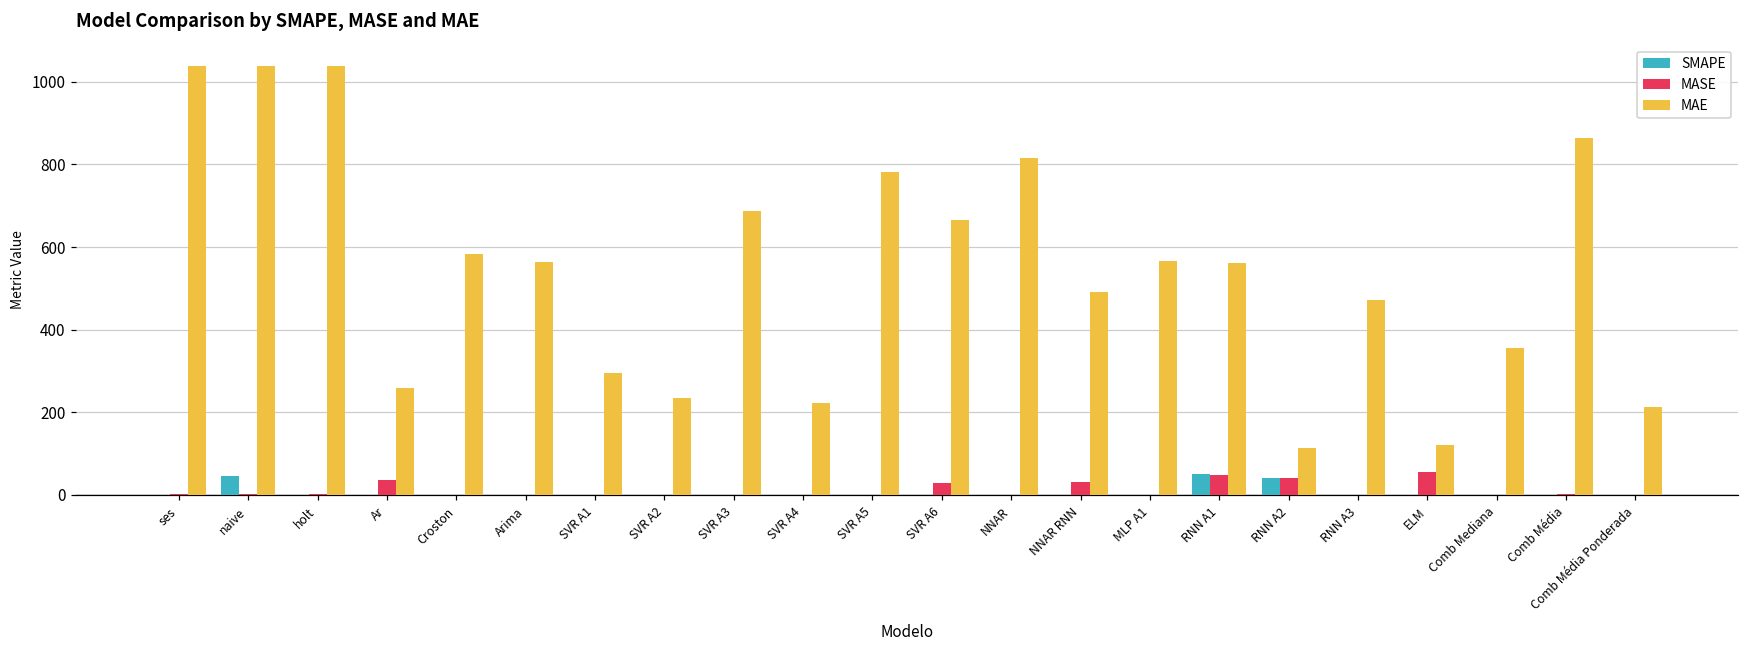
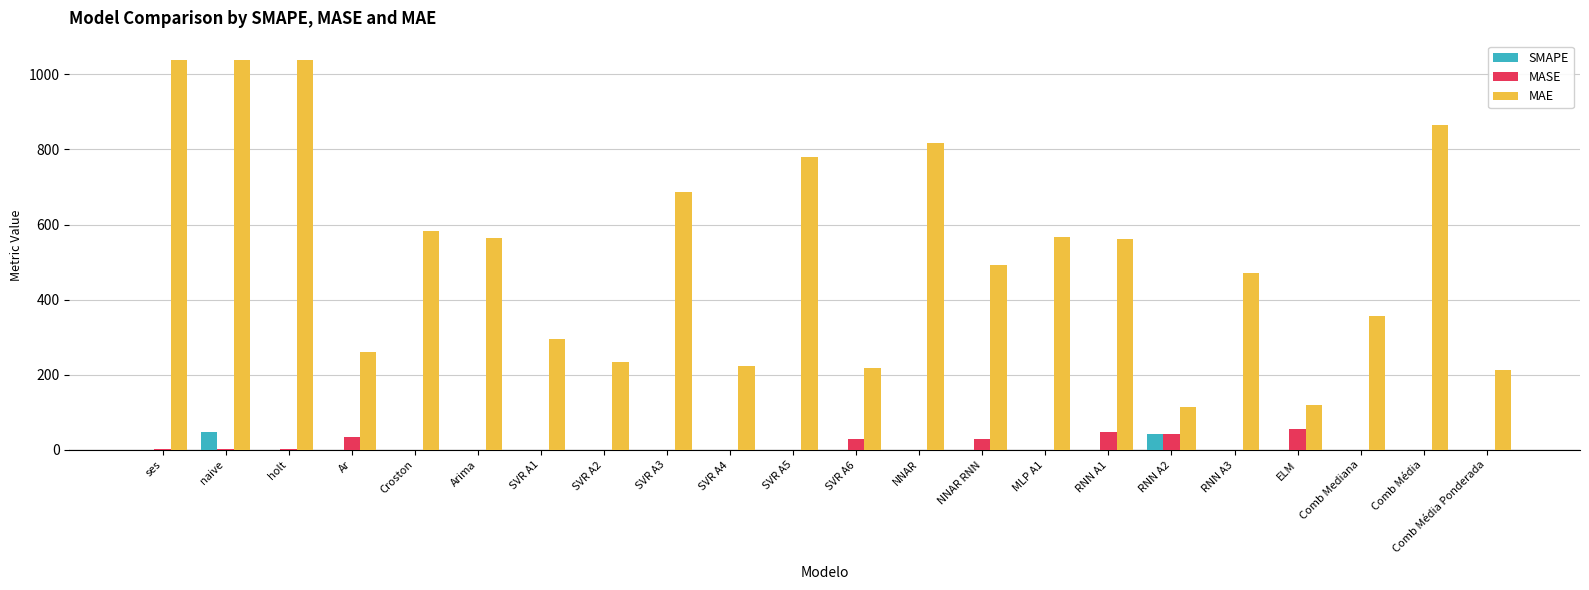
MAE, SVR A6: 670 -> 220
SMAPE, RNN A1: 50 -> 0
